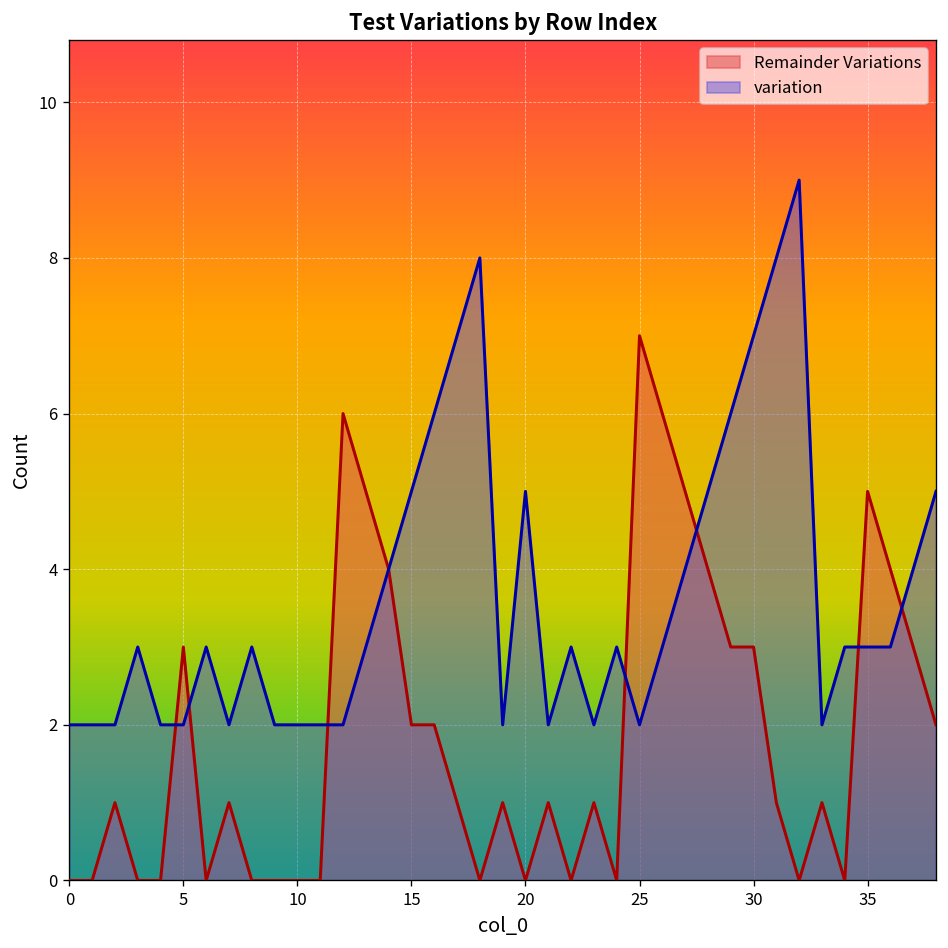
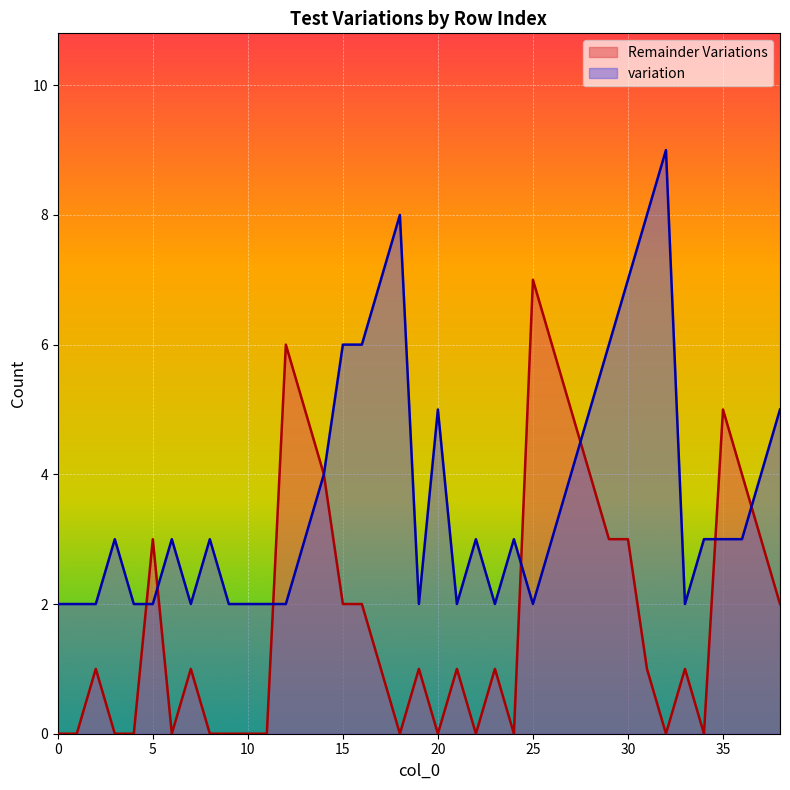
variation, 15: 5 -> 6
